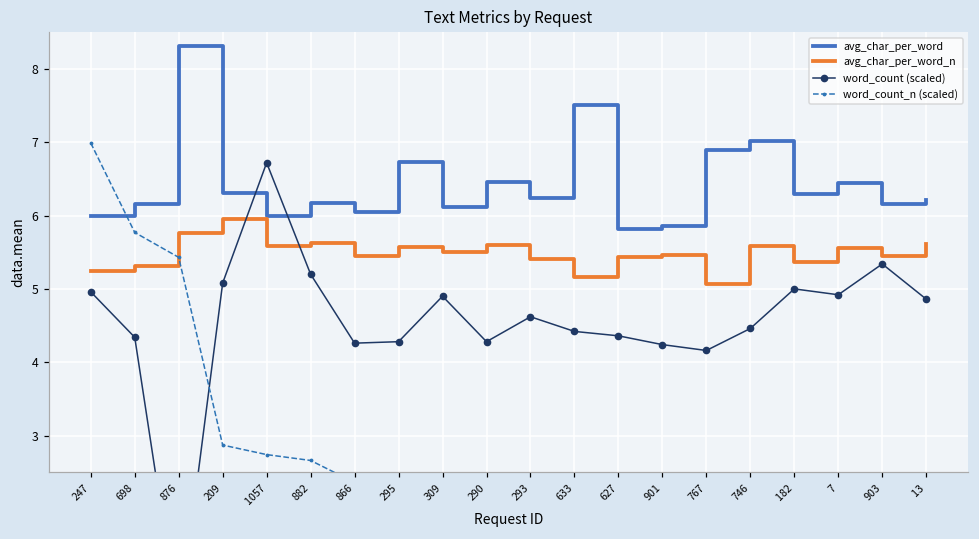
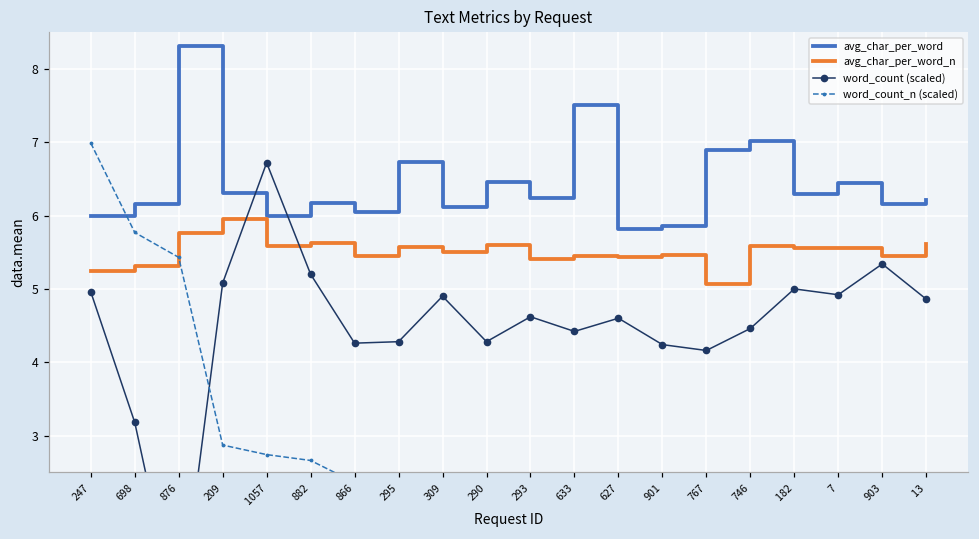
word_count (scaled), 698: 4.3 -> 3.2
avg_char_per_word_n, 633: 5.2 -> 5.5
word_count (scaled), 627: 4.4 -> 4.6
avg_char_per_word_n, 182: 5.4 -> 5.6
